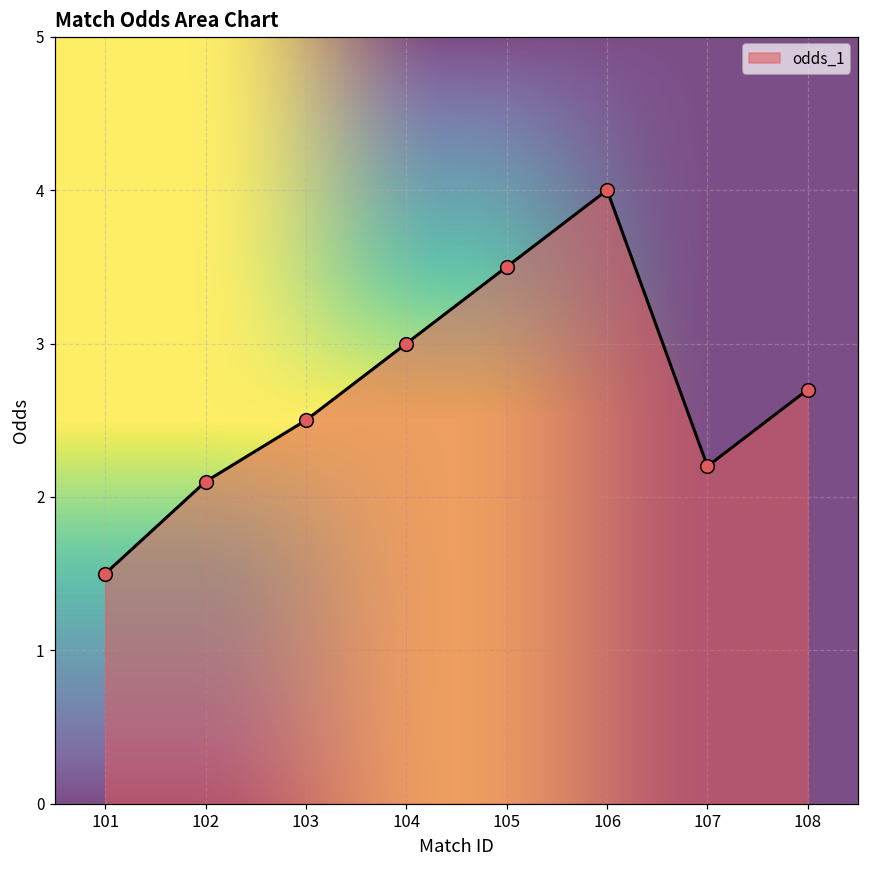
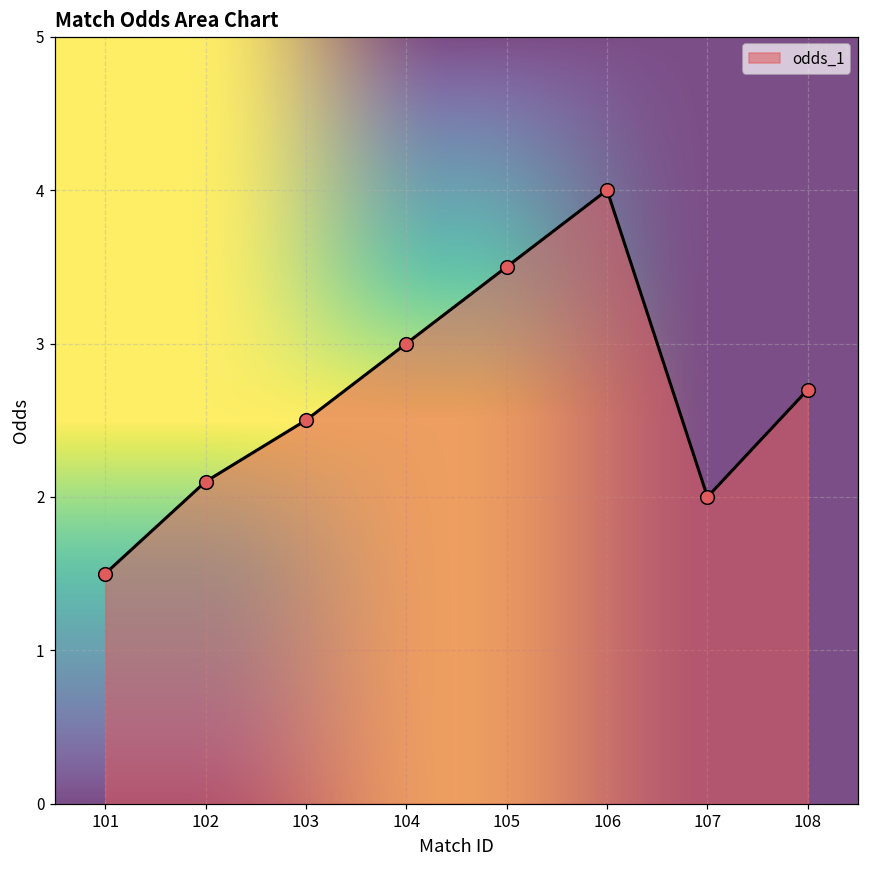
107: 2.2 -> 2.0
